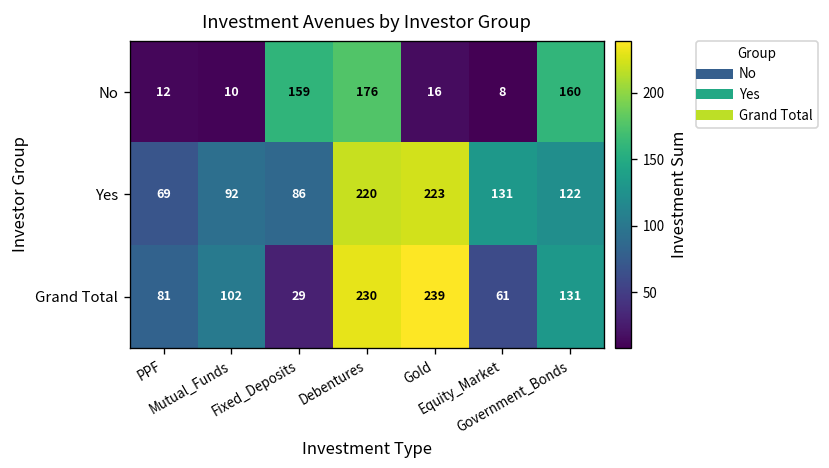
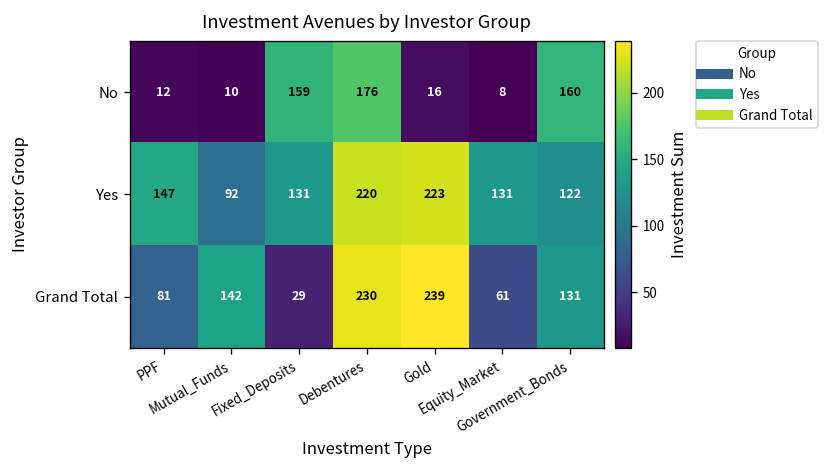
Yes, PPF: 69 -> 147
Yes, Fixed_Deposits: 86 -> 131
Grand Total, Mutual_Funds: 102 -> 142
